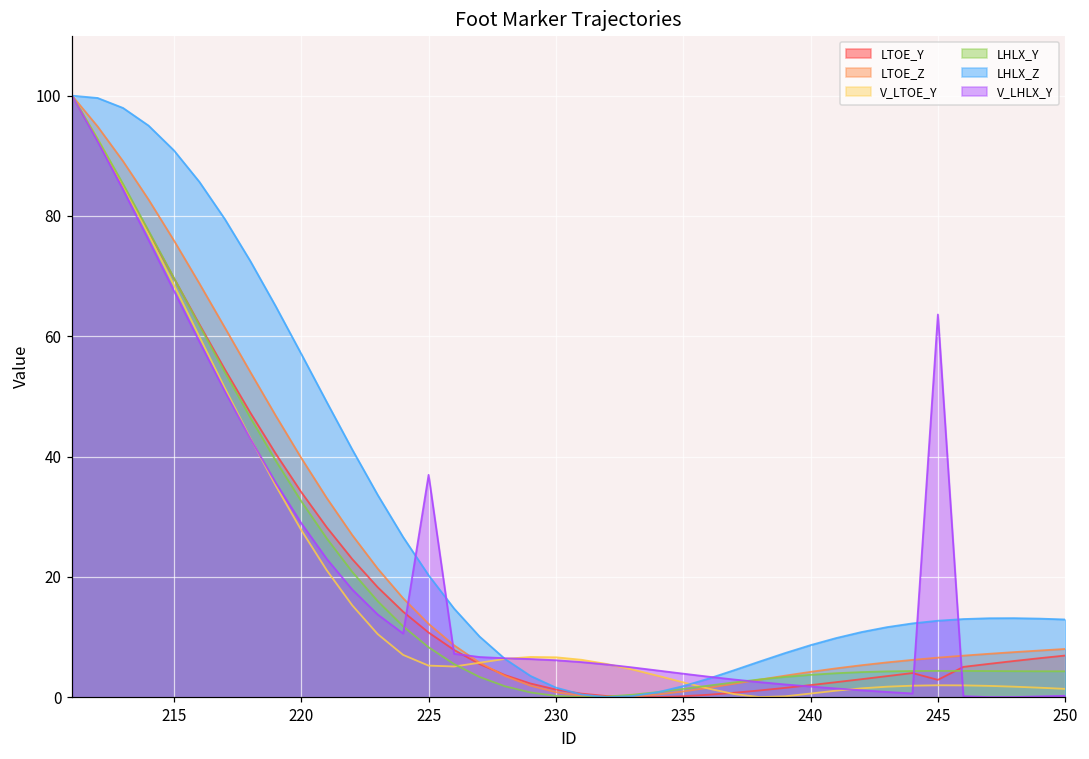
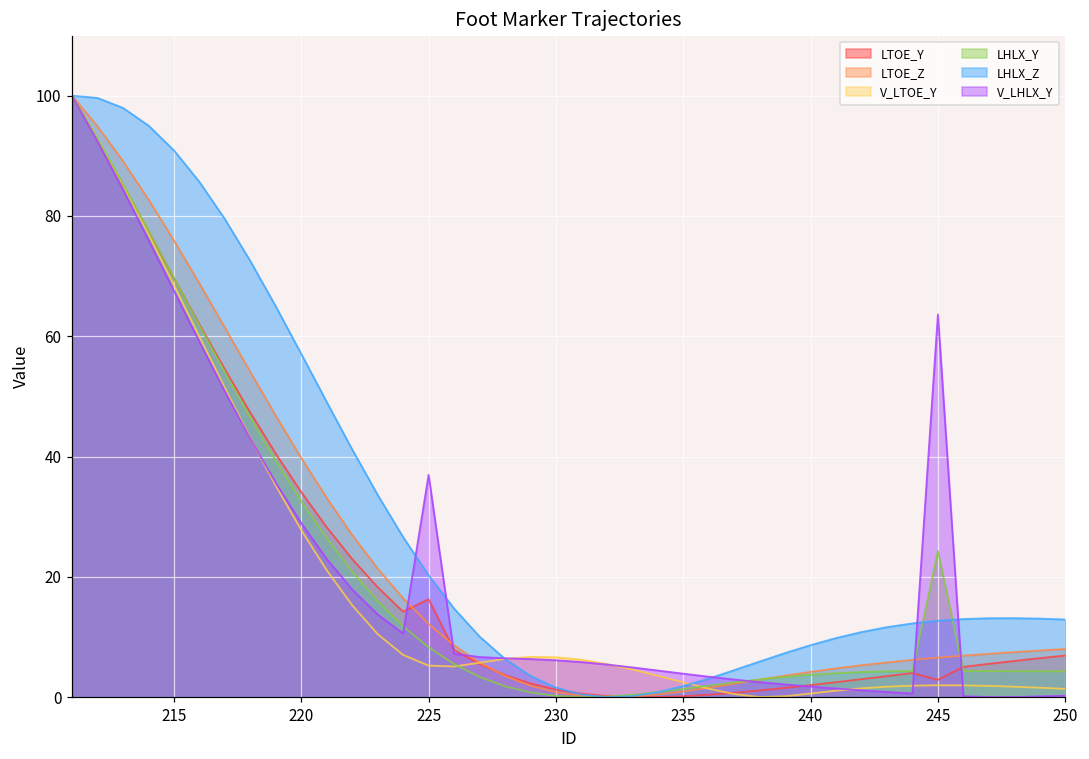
LTOE_Y, 225: 11 -> 16
LHLX_Y, 245: 4 -> 24
